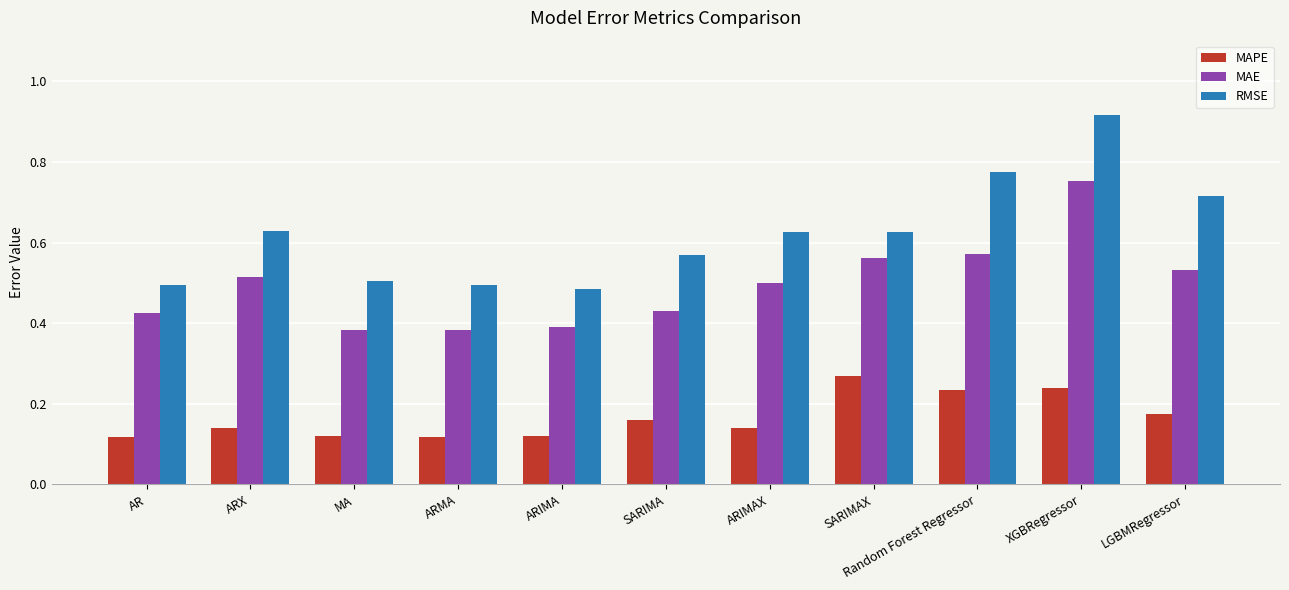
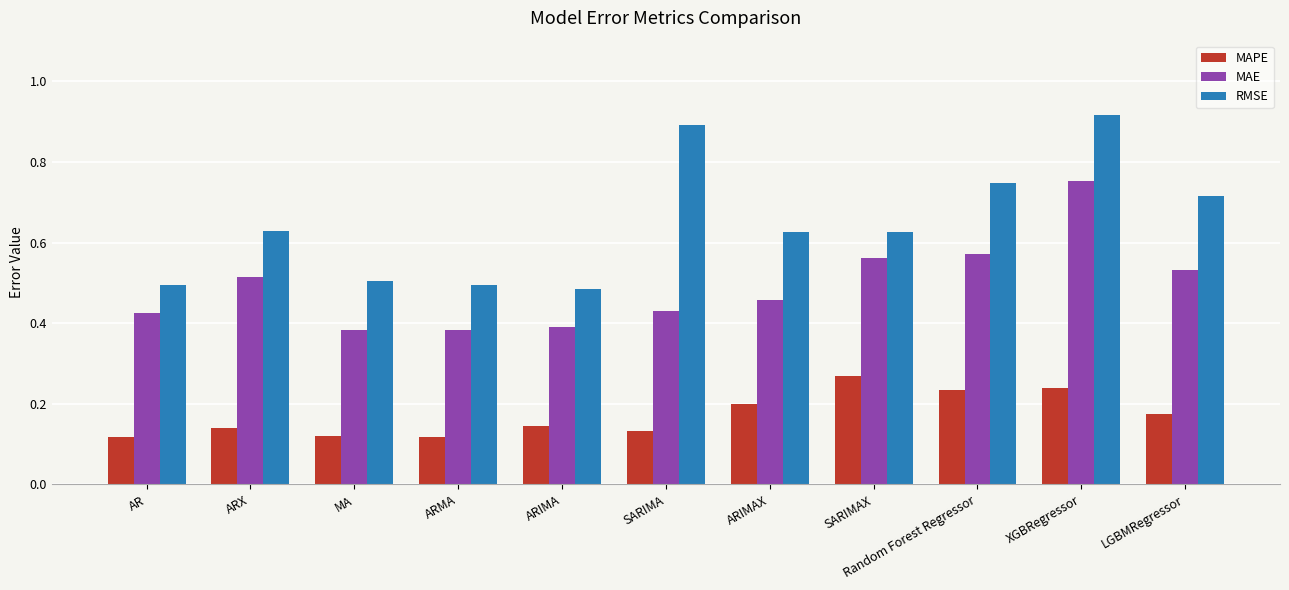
MAPE, ARIMA: 0.12 -> 0.14
MAPE, SARIMA: 0.16 -> 0.13
RMSE, SARIMA: 0.57 -> 0.89
MAPE, ARIMAX: 0.14 -> 0.20
MAE, ARIMAX: 0.50 -> 0.46
RMSE, Random Forest Regressor: 0.78 -> 0.75
